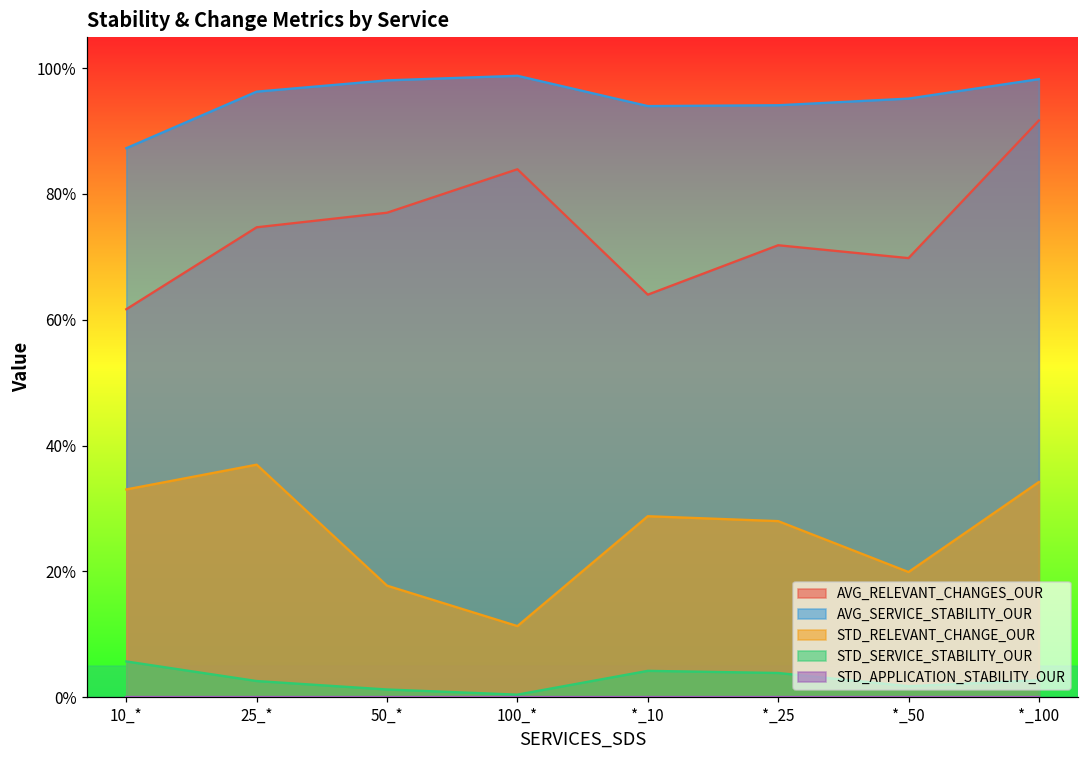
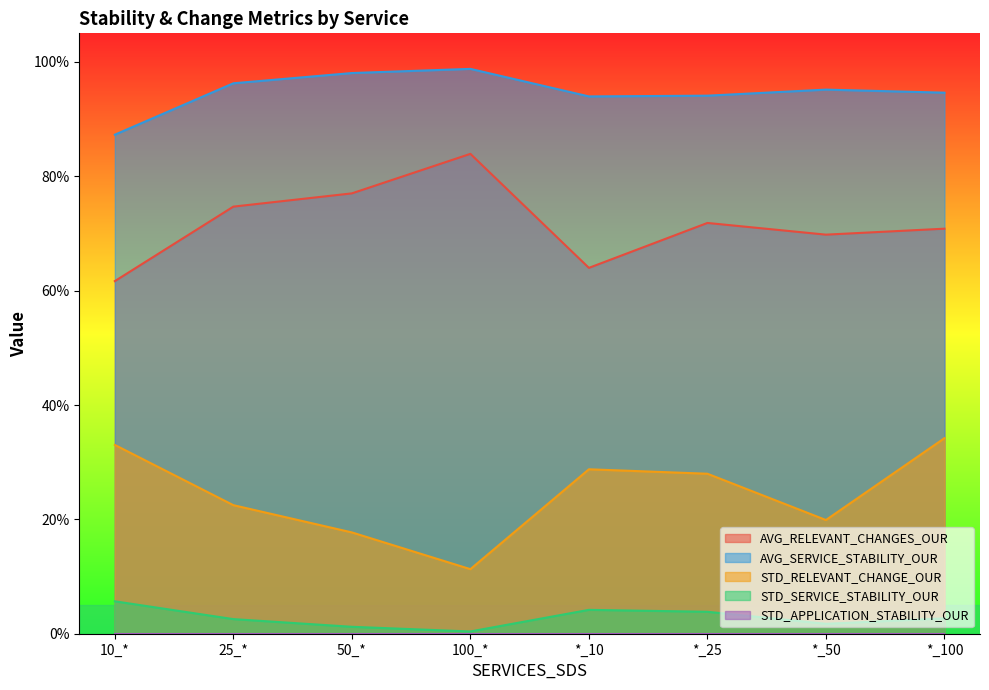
STD_RELEVANT_CHANGE_OUR, 25_*: 37% -> 22%
AVG_RELEVANT_CHANGES_OUR, *_100: 92% -> 71%
AVG_SERVICE_STABILITY_OUR, *_100: 98% -> 95%
